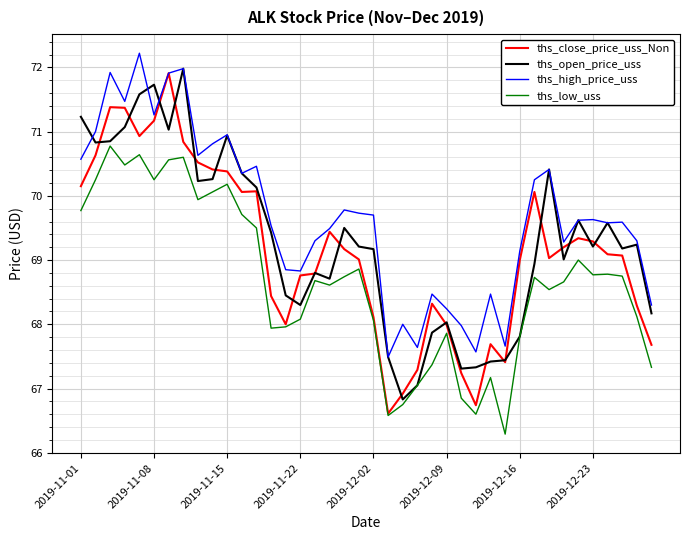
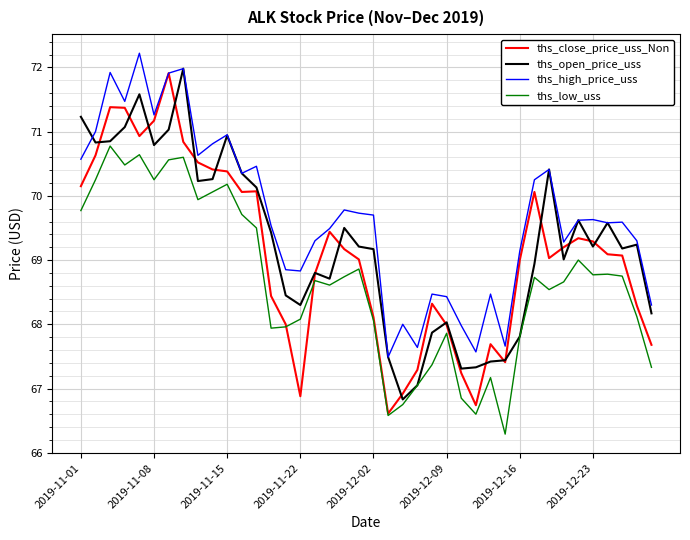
ths_open_price_uss, 2019-11-08: 71.7 -> 70.8
ths_close_price_uss_Non, 2019-11-22: 68.8 -> 66.9
ths_high_price_uss, 2019-12-09: 68.2 -> 68.4
